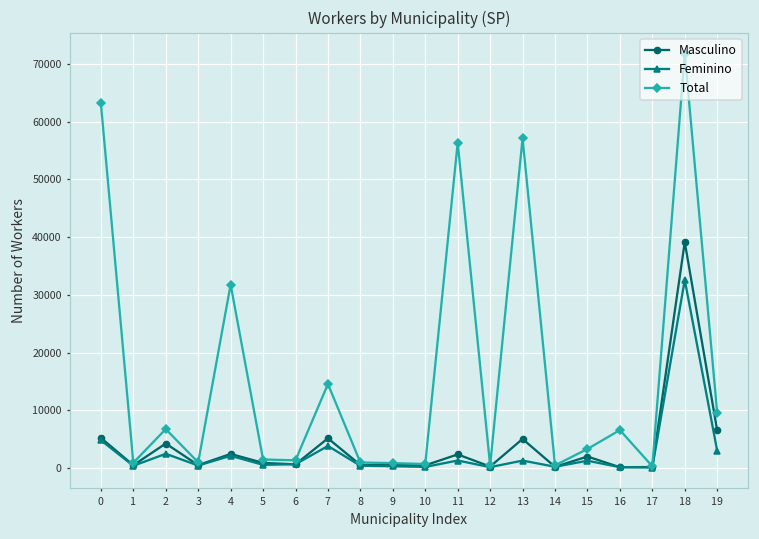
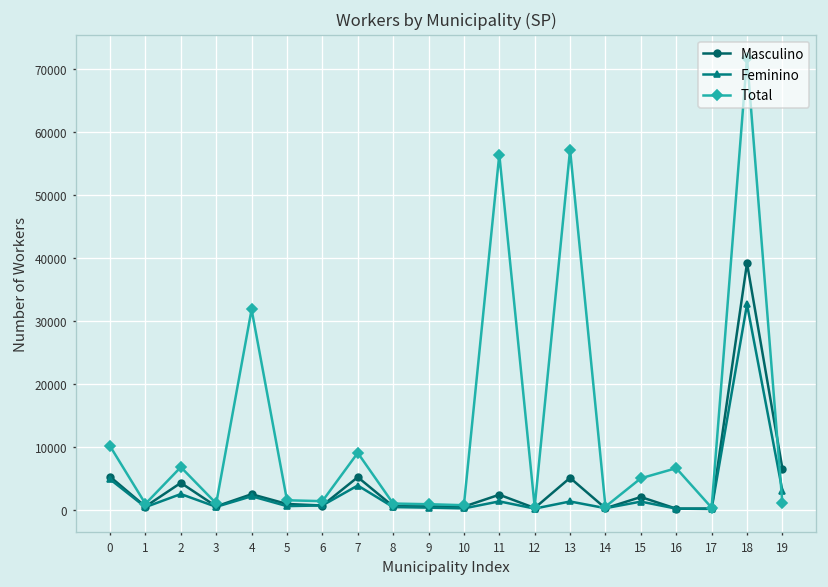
Total, 0: 63000 -> 10000
Total, 7: 15000 -> 9000
Total, 15: 3000 -> 5000
Total, 19: 10000 -> 1000
